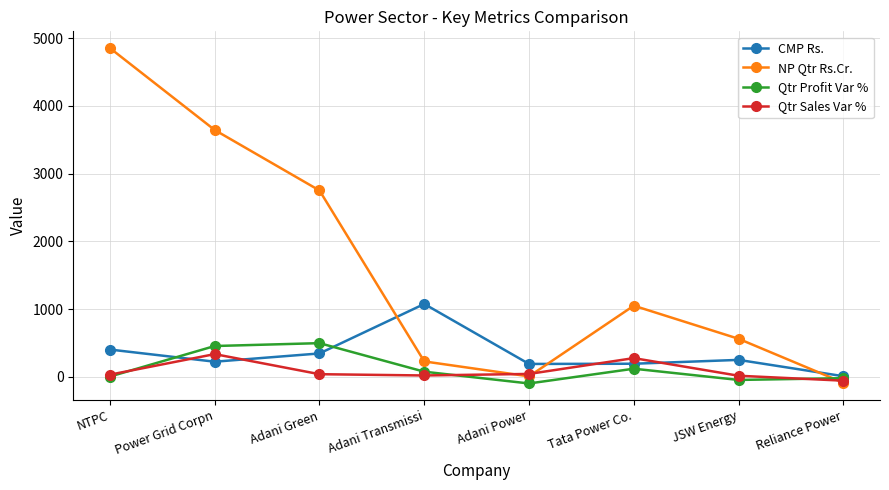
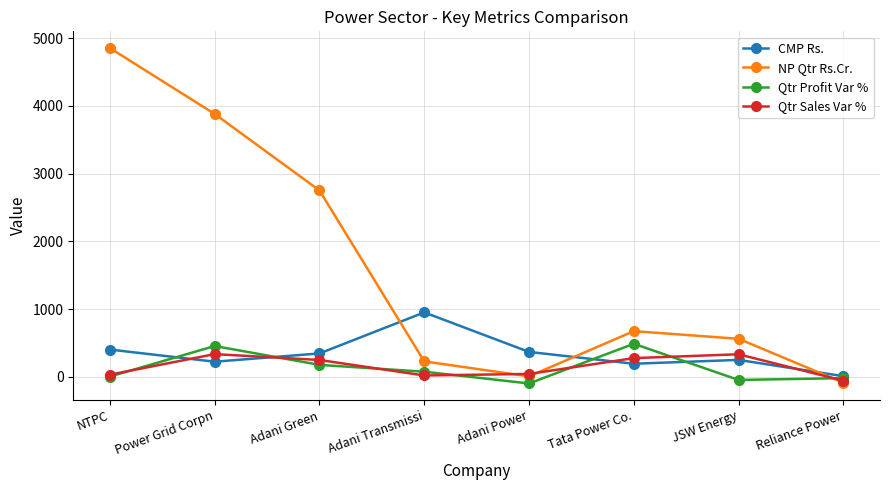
NP Qtr Rs.Cr., Power Grid Corpn: 3600 -> 3900
Qtr Profit Var %, Adani Green: 500 -> 200
Qtr Sales Var %, Adani Green: 0 -> 300
CMP Rs., Adani Transmissi: 1100 -> 1000
CMP Rs., Adani Power: 200 -> 400
NP Qtr Rs.Cr., Tata Power Co.: 1100 -> 700
Qtr Profit Var %, Tata Power Co.: 100 -> 500
Qtr Sales Var %, JSW Energy: 0 -> 300
